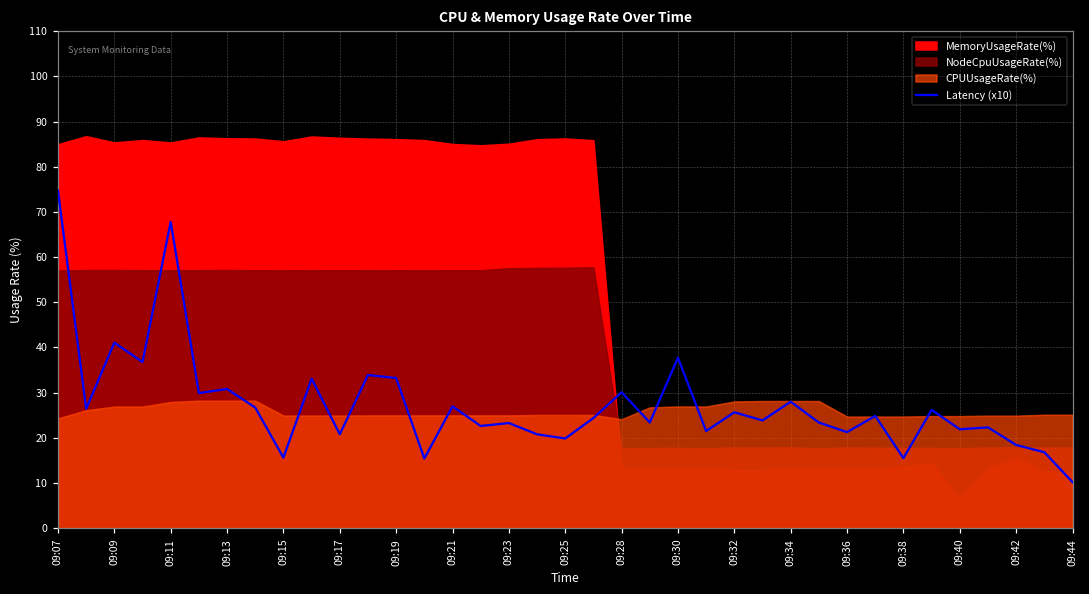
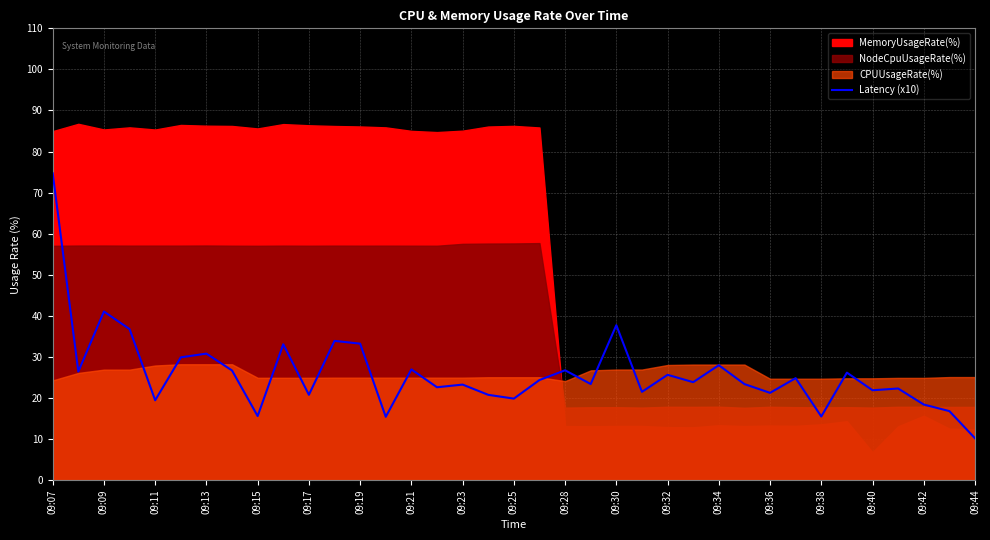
Latency (x10), 09:11: 68 -> 19
Latency (x10), 09:28: 30 -> 27
